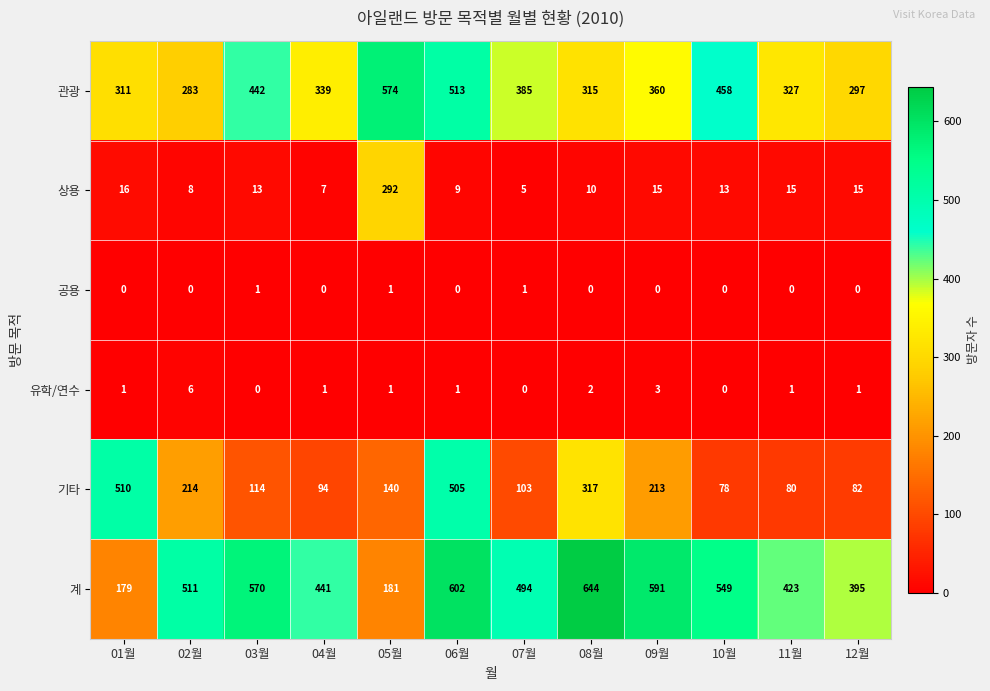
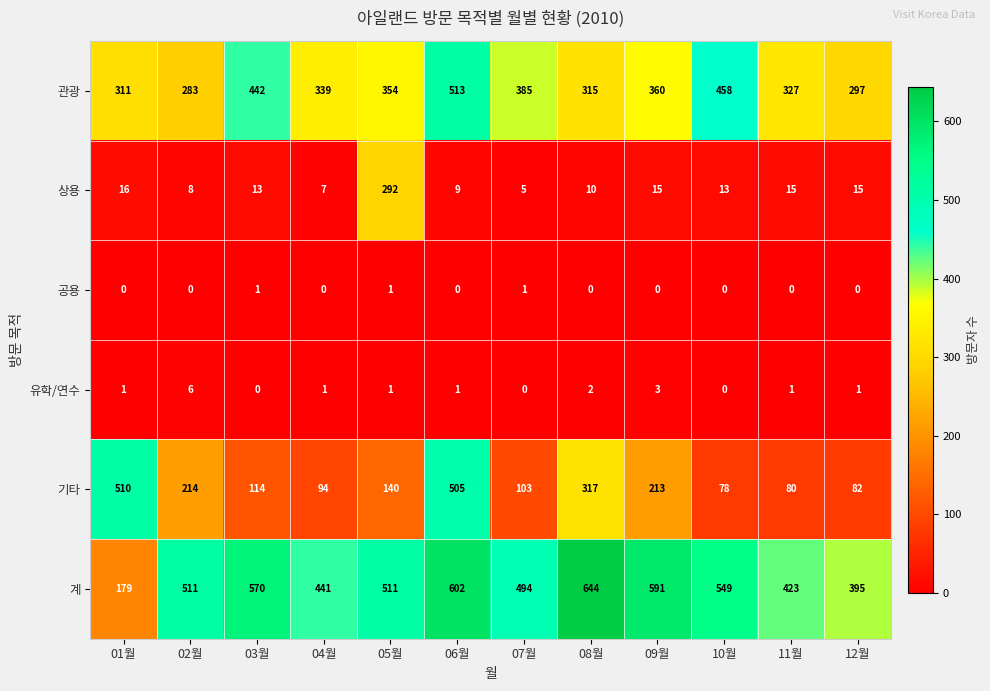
관광, 05월: 574 -> 354
계, 05월: 181 -> 511
